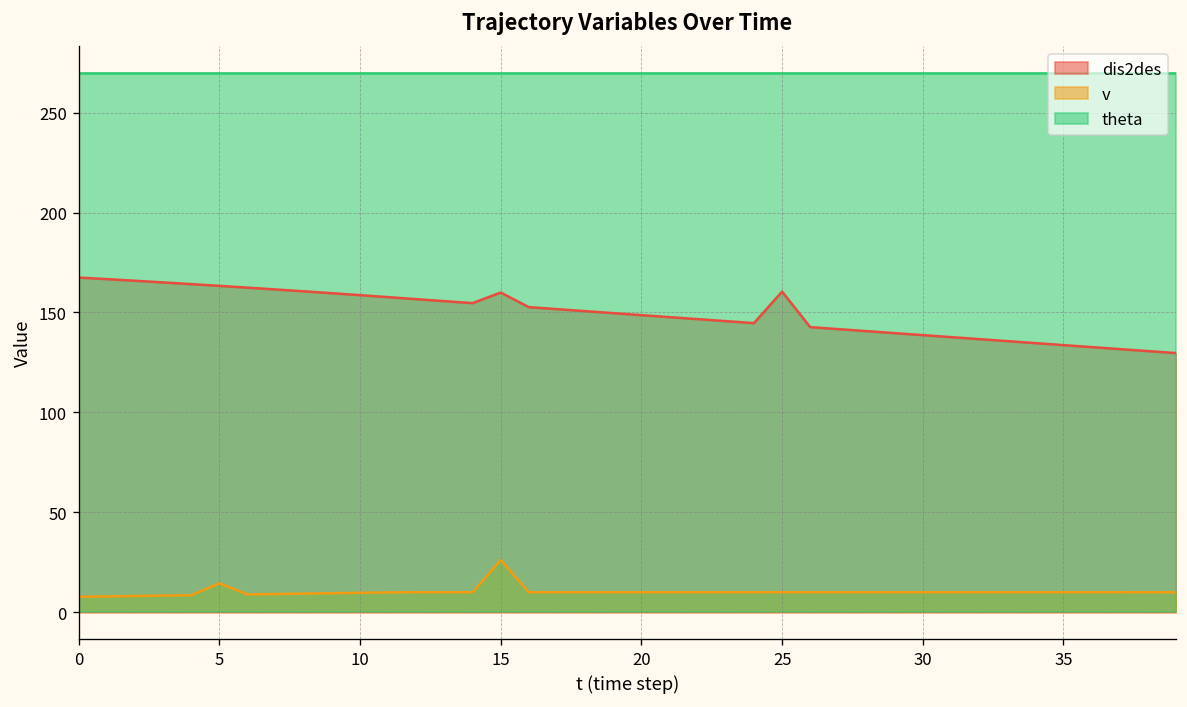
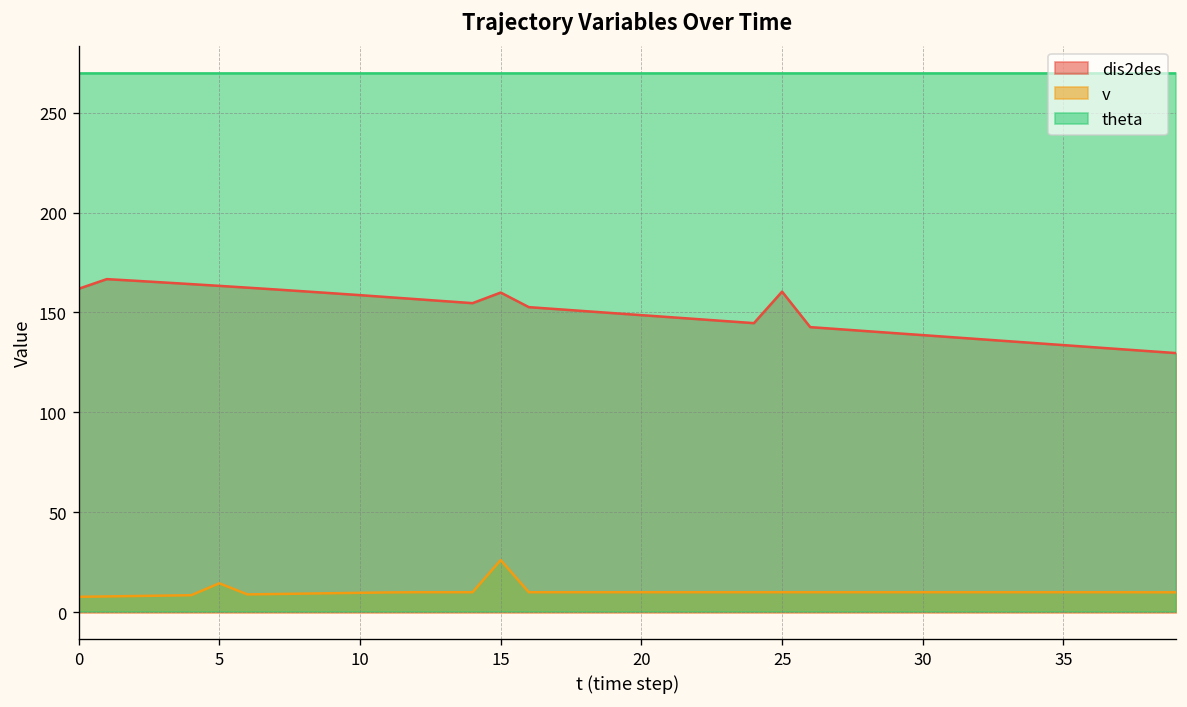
dis2des, 0: 167 -> 162
